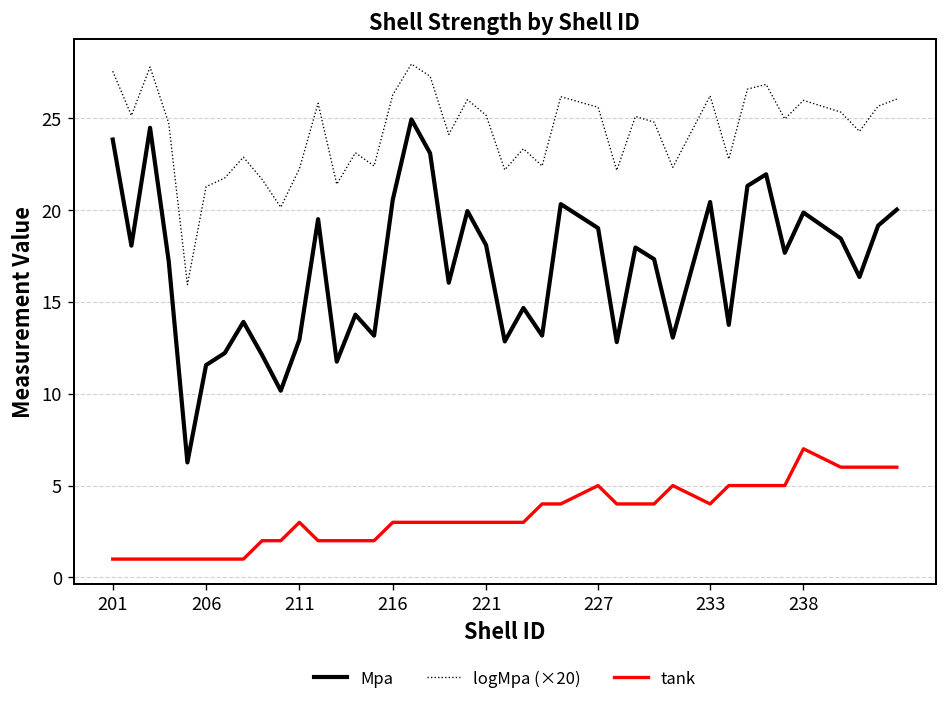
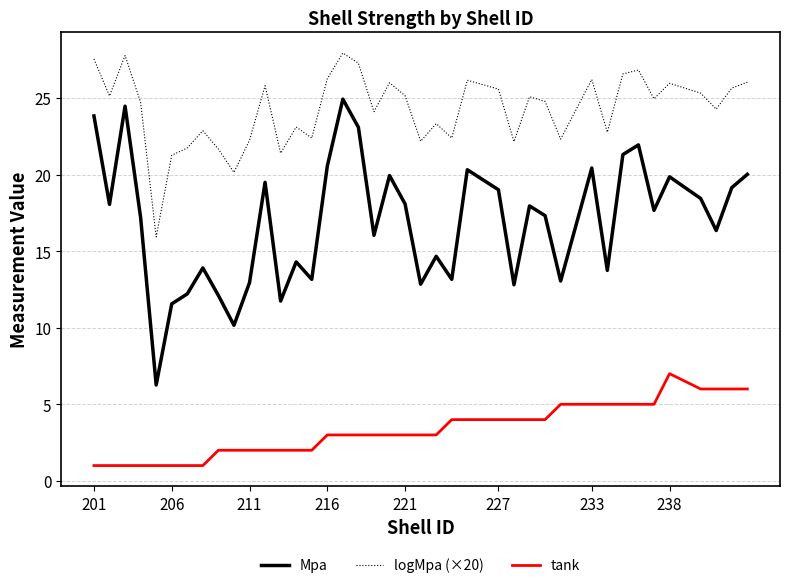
tank, 211: 3 -> 2
tank, 227: 5 -> 4
tank, 233: 4 -> 5
